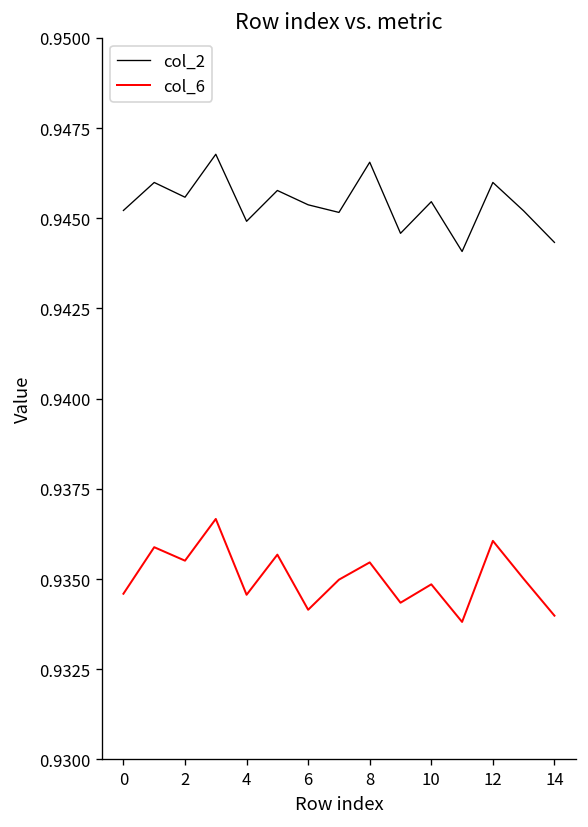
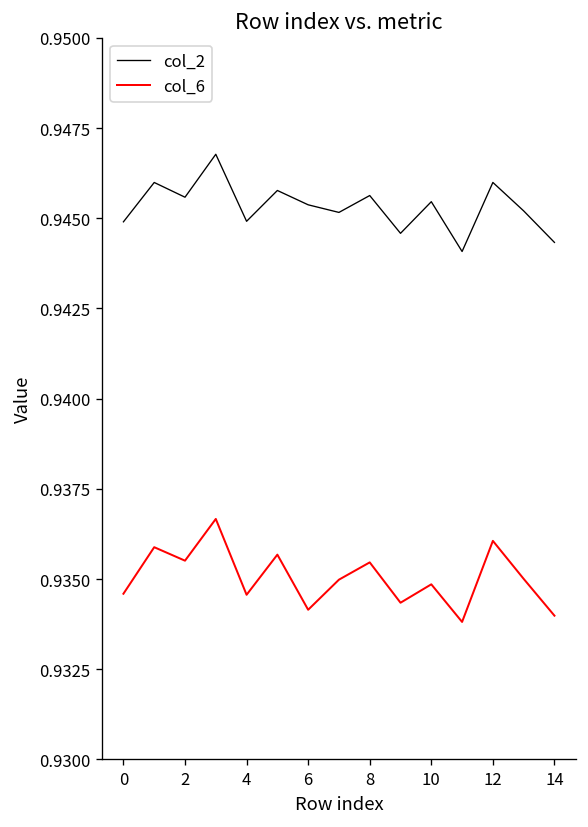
col_2, 0: 0.9452 -> 0.9449
col_2, 8: 0.9466 -> 0.9456
